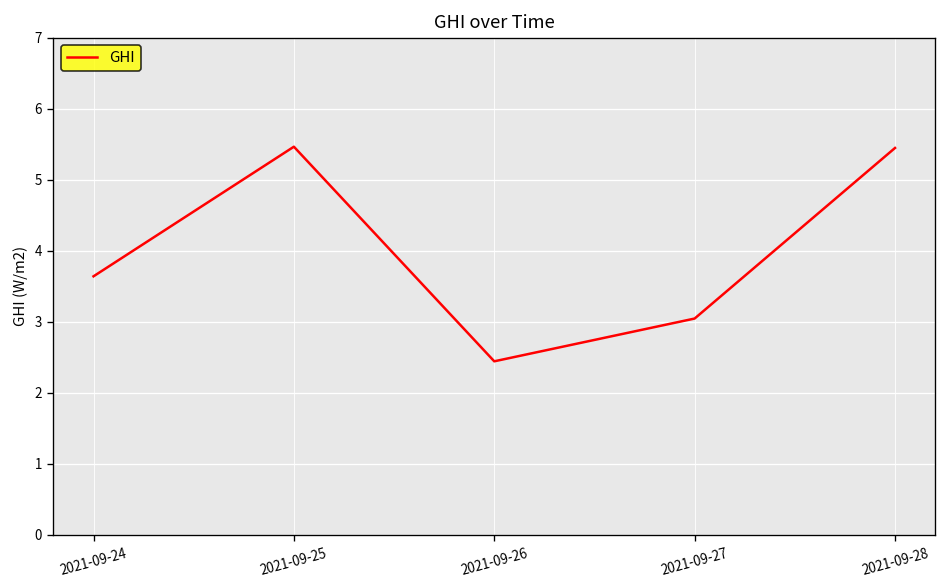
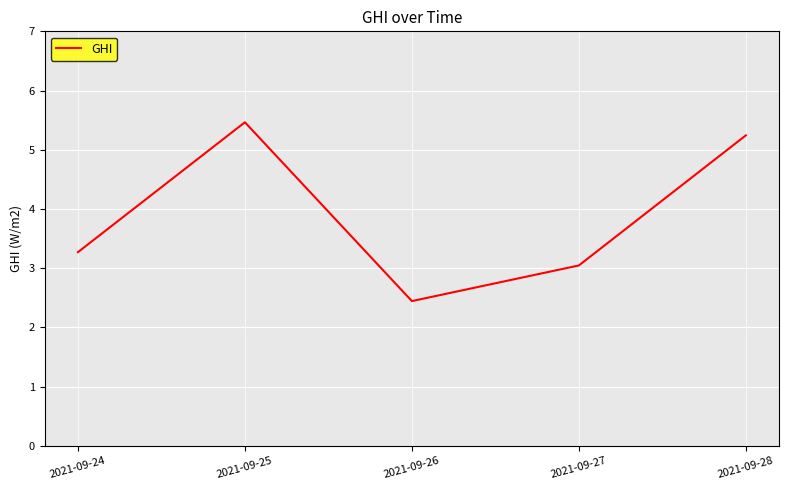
2021-09-24: 3.6 -> 3.3
2021-09-28: 5.4 -> 5.2
